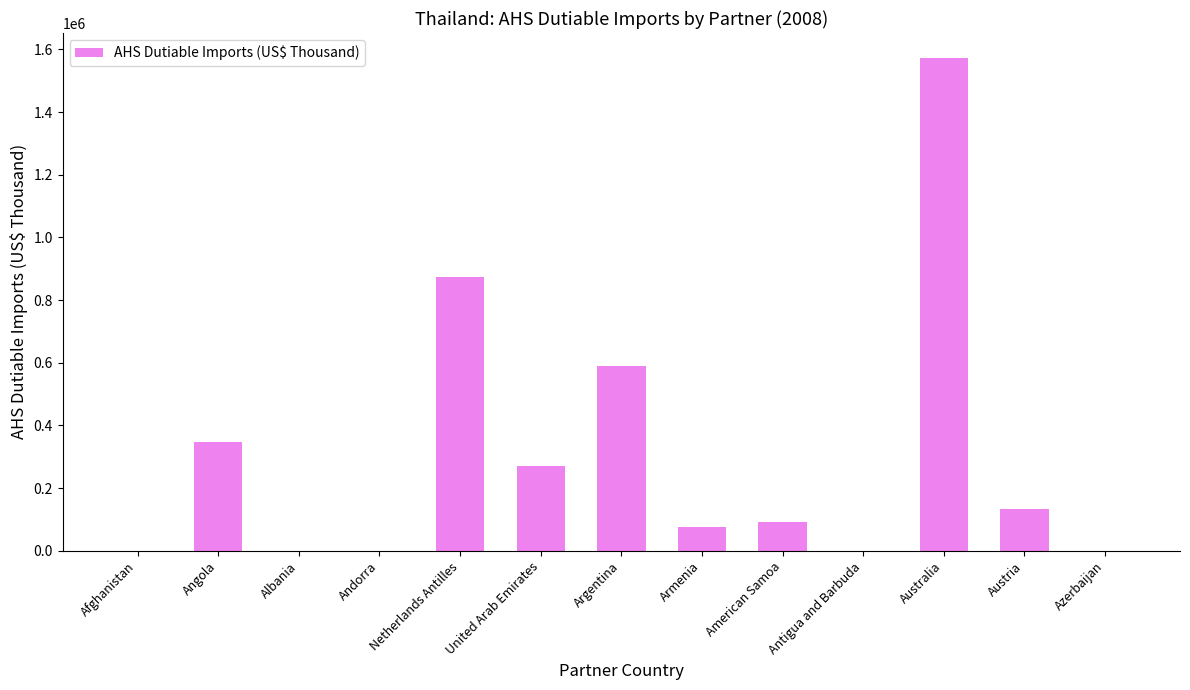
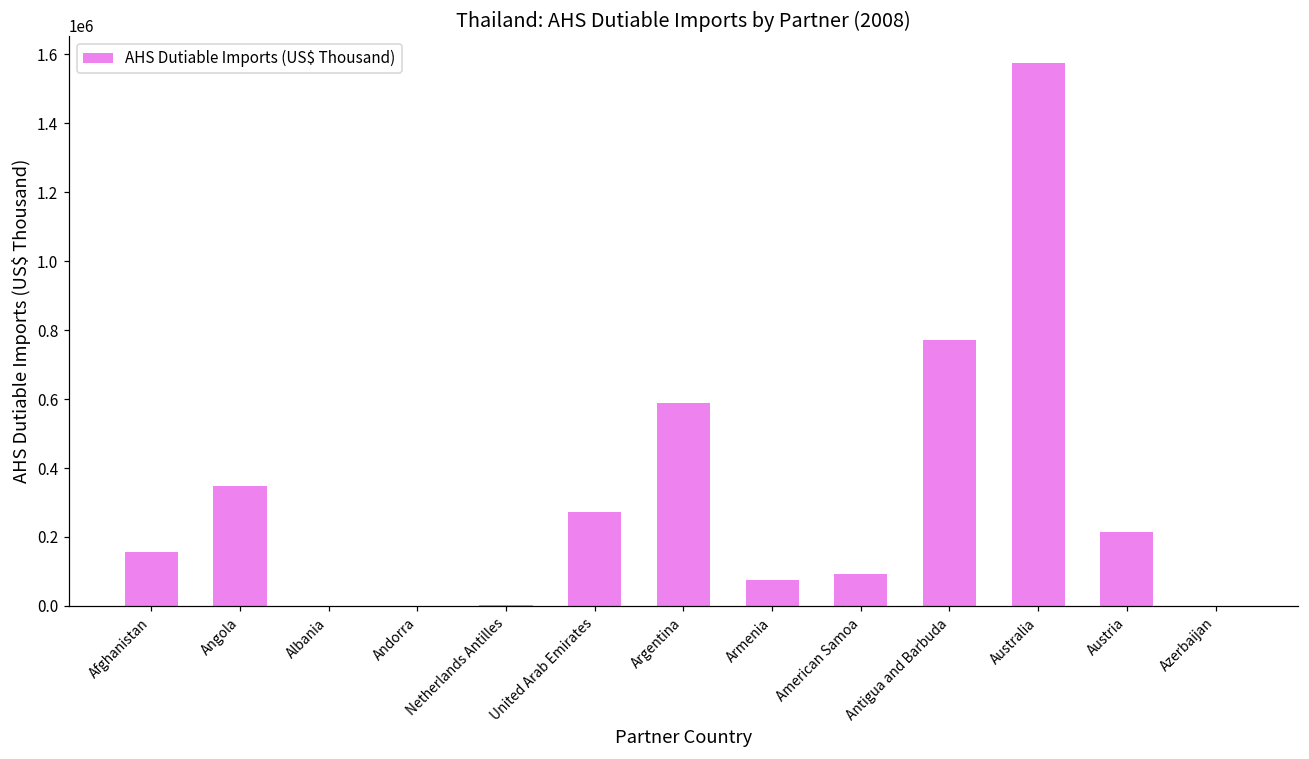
Afghanistan: 0 -> 160000
Netherlands Antilles: 870000 -> 0
Antigua and Barbuda: 0 -> 770000
Austria: 130000 -> 210000
